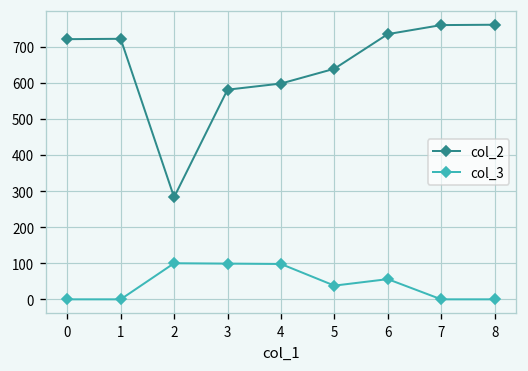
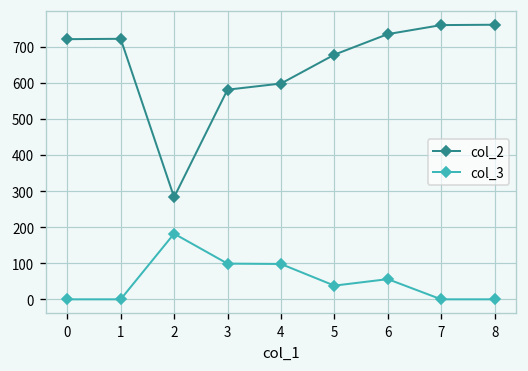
col_3, 2: 100 -> 180
col_2, 5: 640 -> 680
